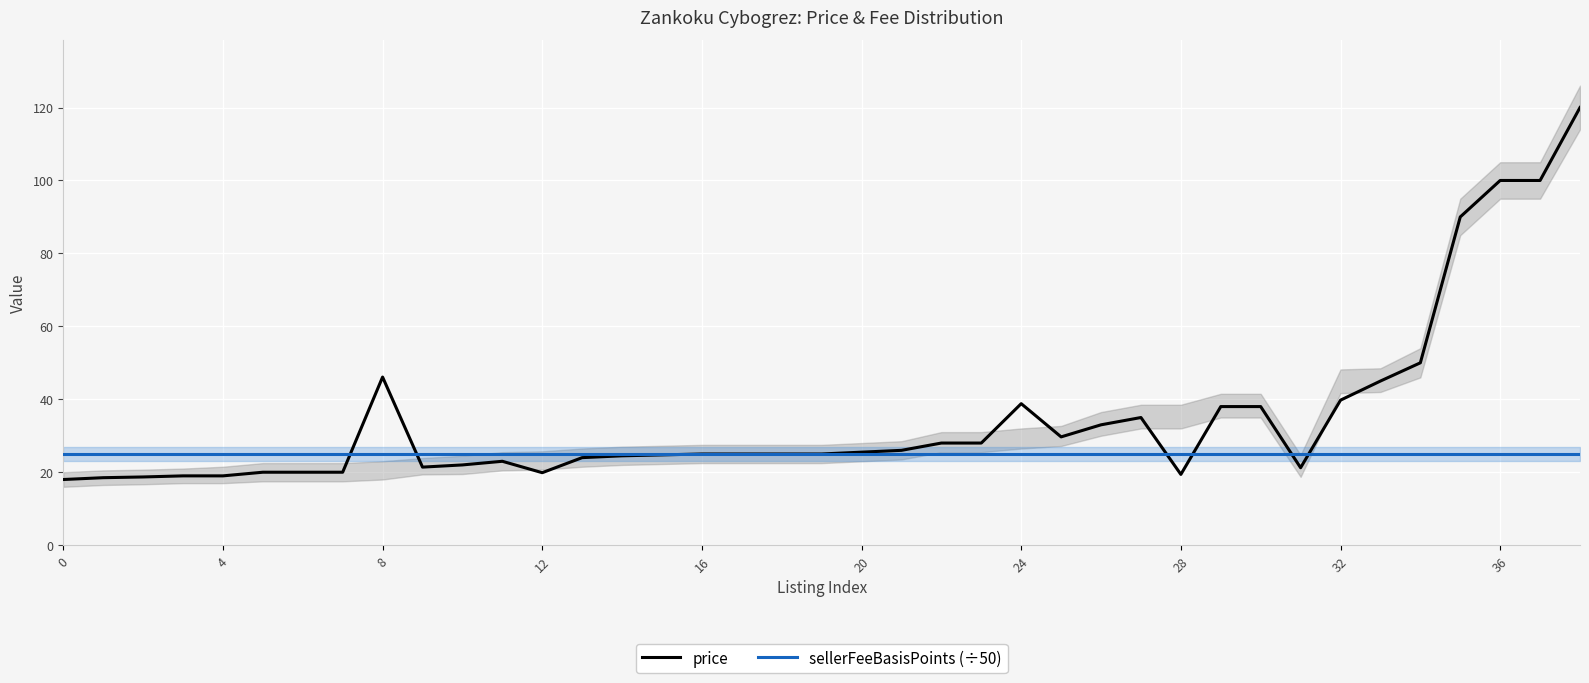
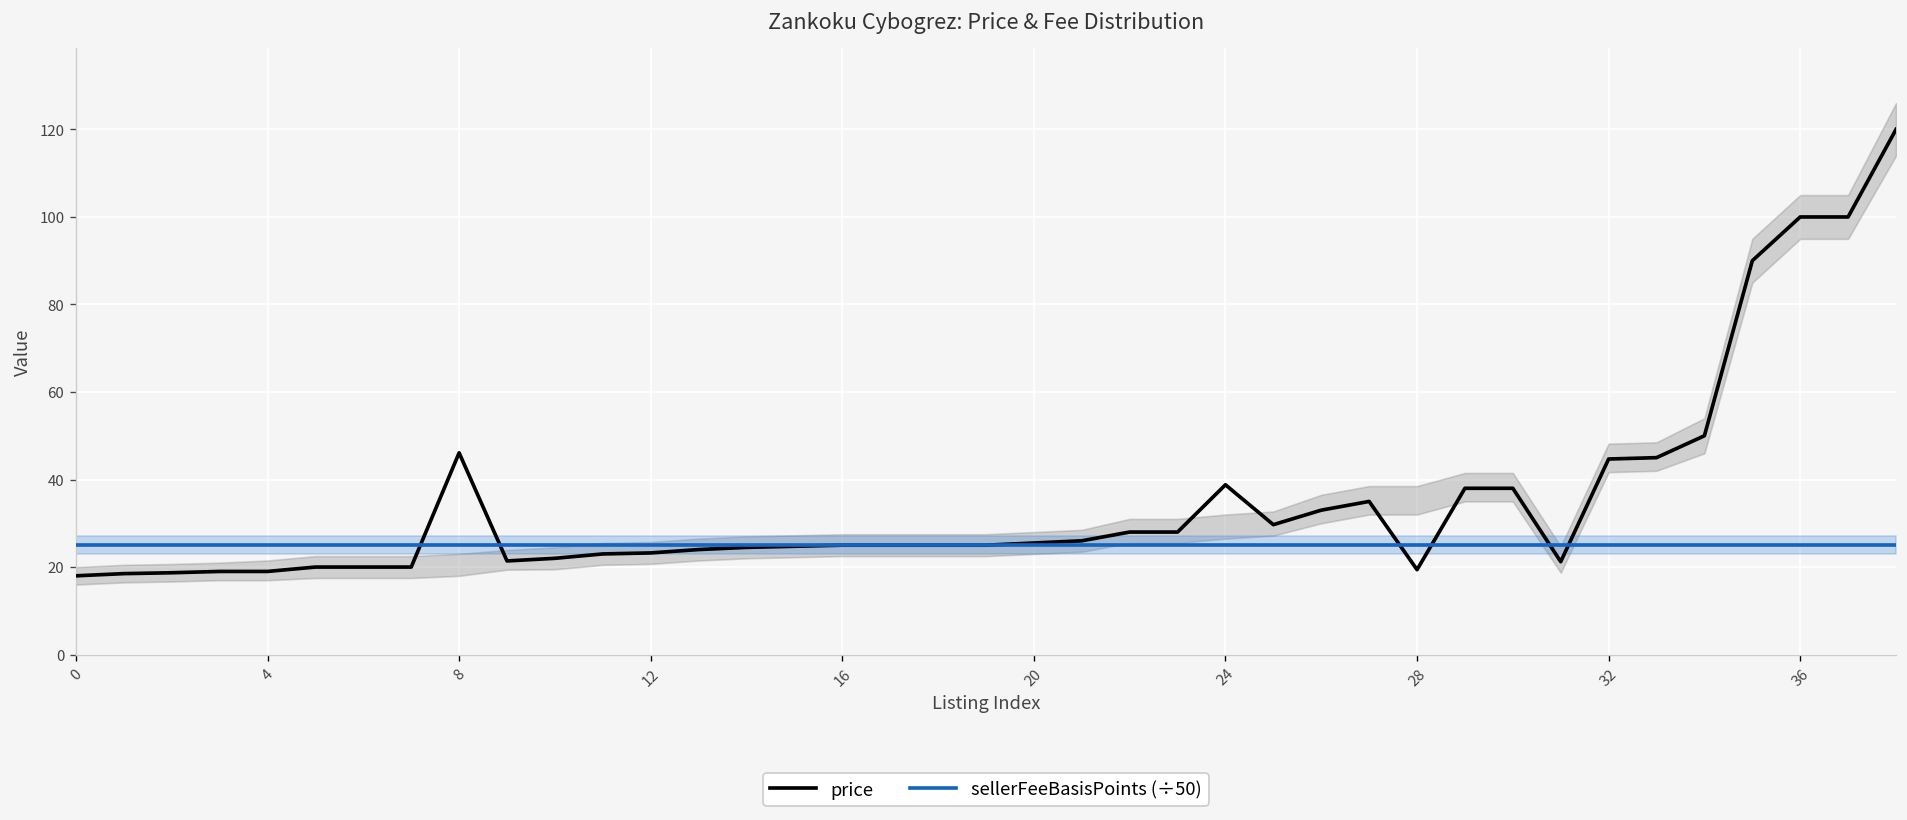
price, 12: 20 -> 23
price, 32: 40 -> 45
